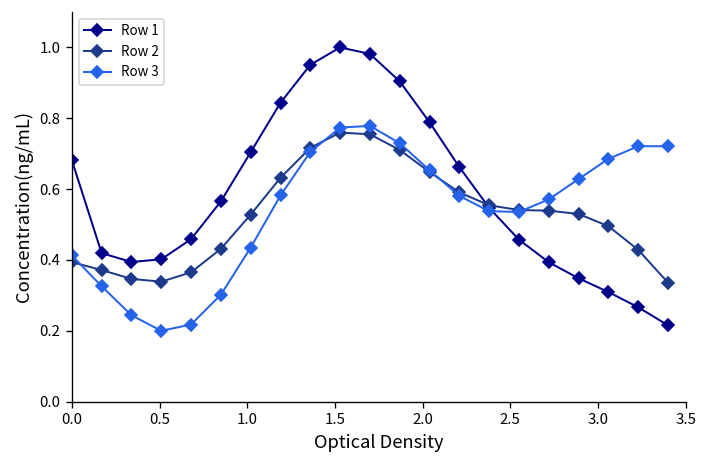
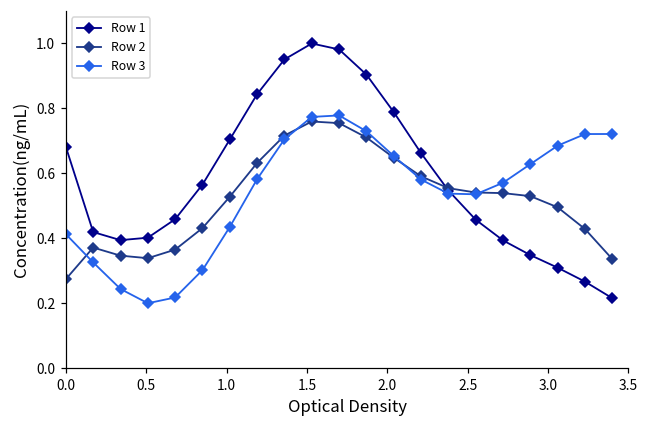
Row 2, 0.0: 0.39 -> 0.27
